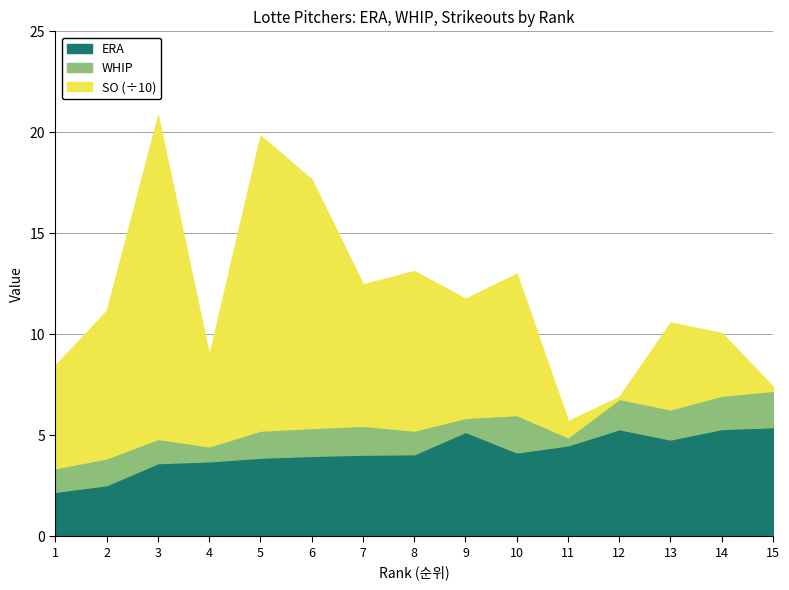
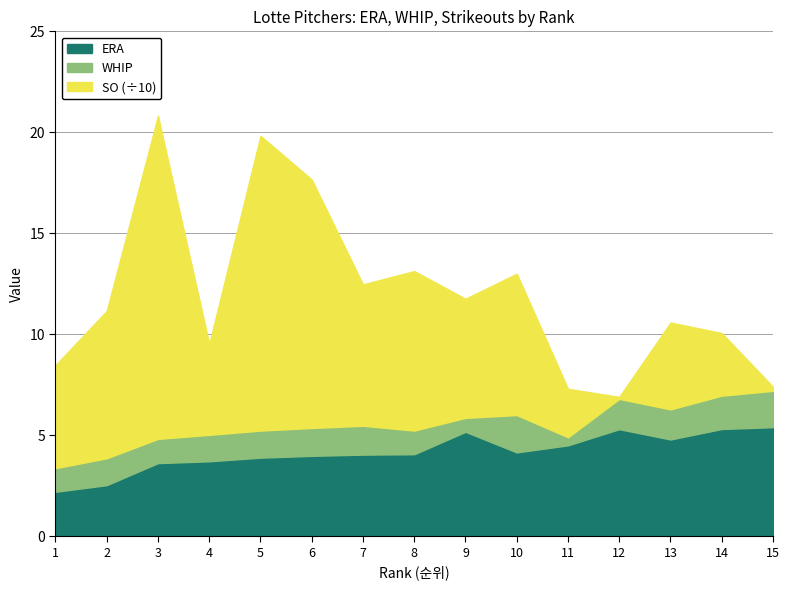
WHIP, 4: 0.7 -> 1.3
SO (÷10), 11: 0.8 -> 2.4
